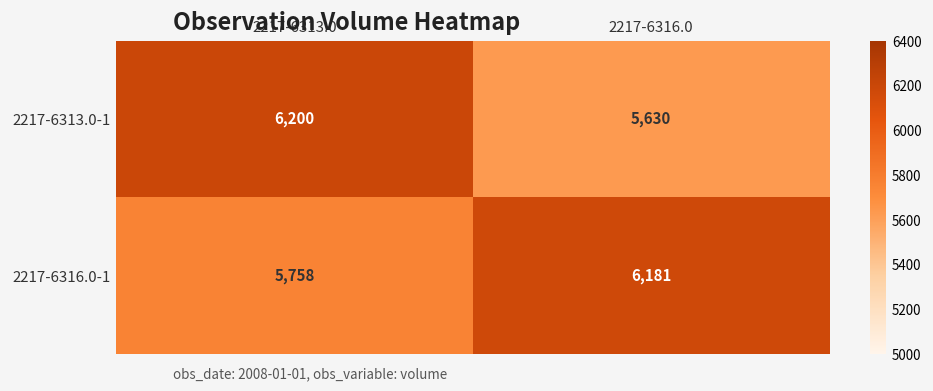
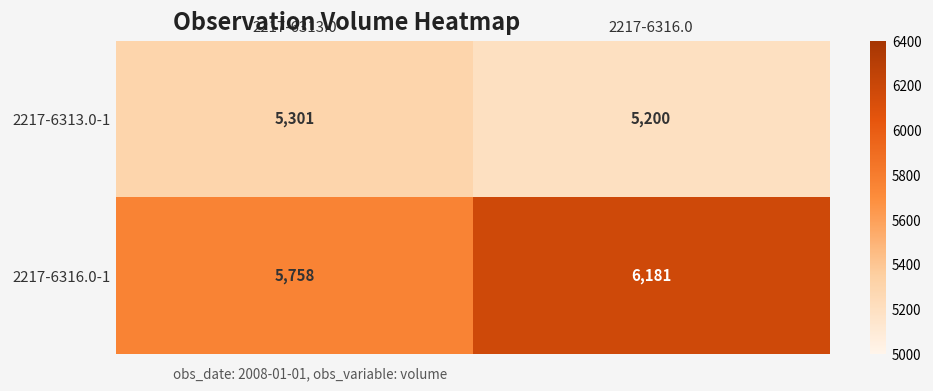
2217-6313.0-1, 2217-6313.0: 6,200 -> 5,301
2217-6313.0-1, 2217-6316.0: 5,630 -> 5,200
